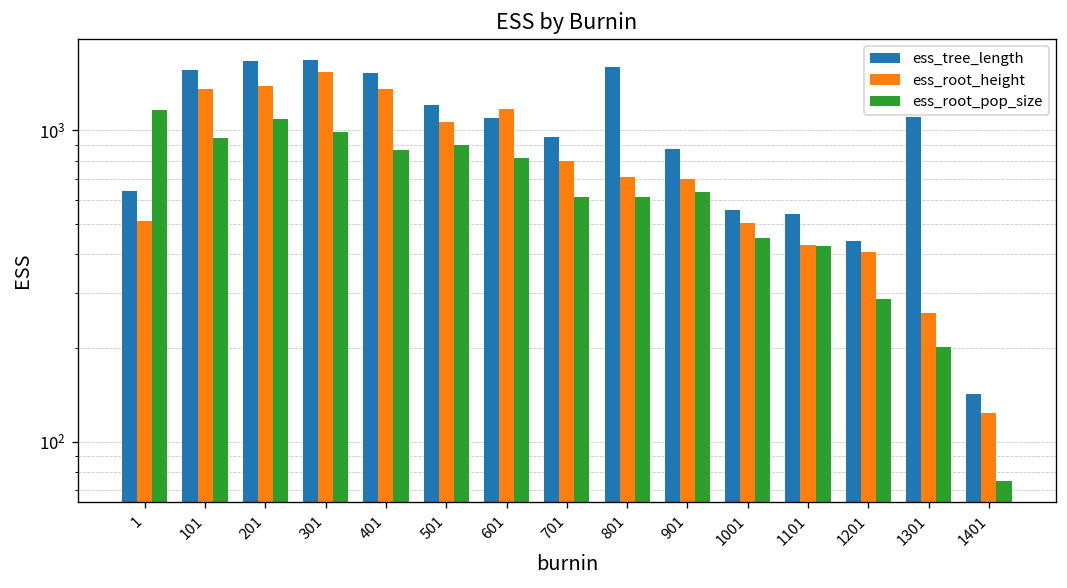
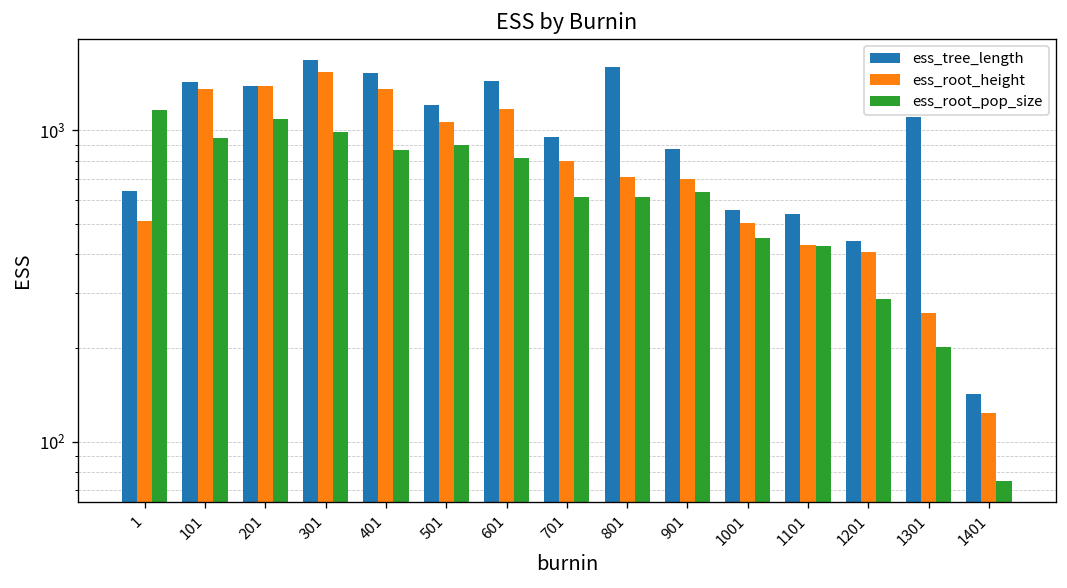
ess_tree_length, 101: 1600 -> 1400
ess_tree_length, 201: 1700 -> 1400
ess_tree_length, 601: 1100 -> 1400
